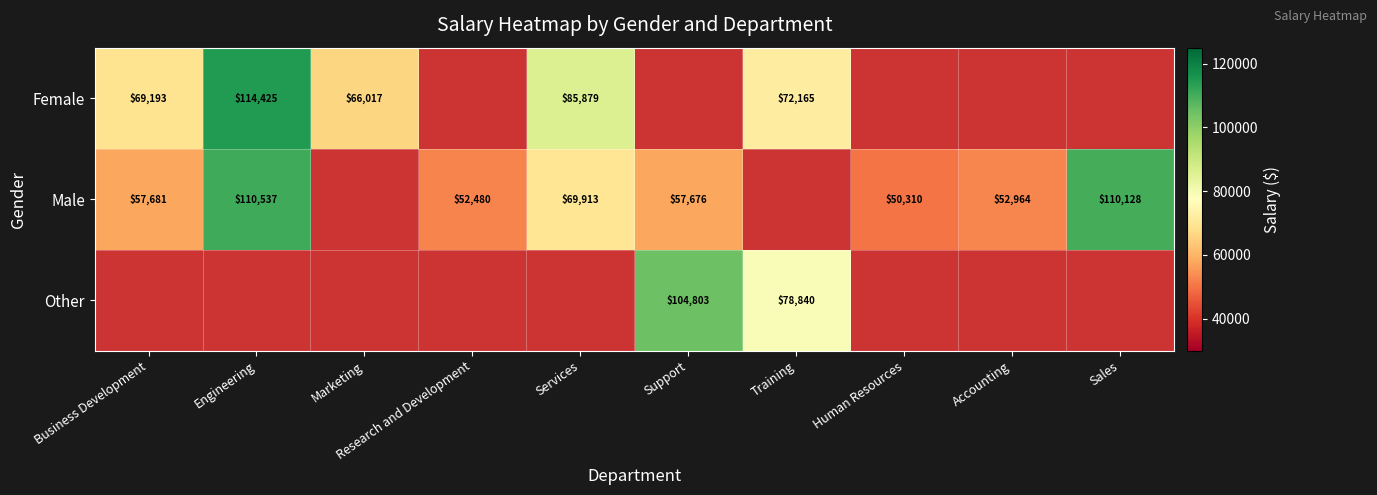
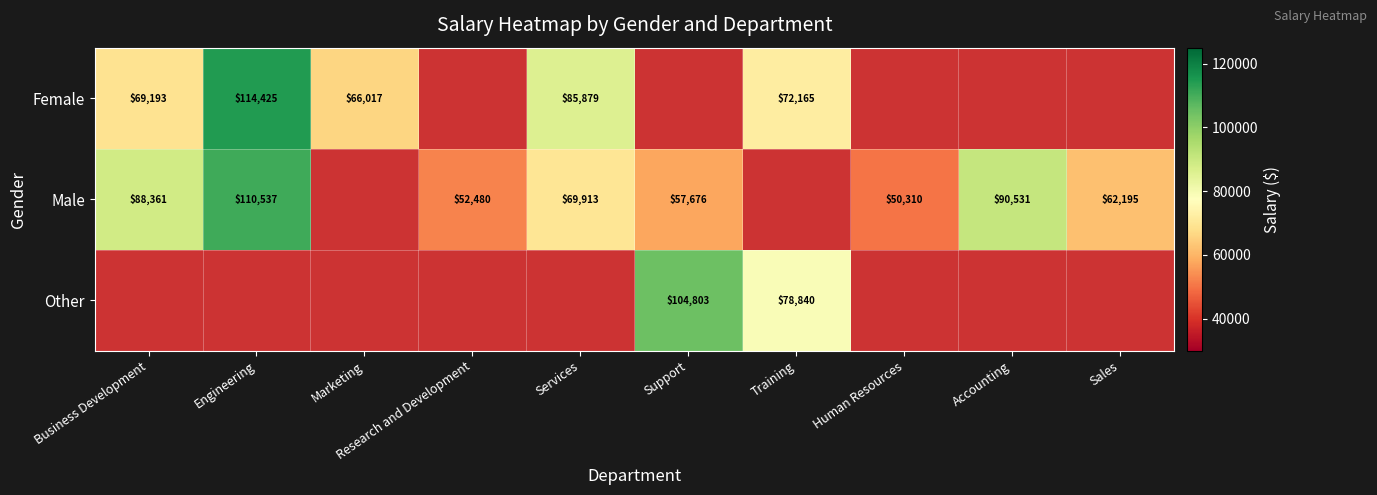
Male, Business Development: $57,681 -> $88,361
Male, Accounting: $52,964 -> $90,531
Male, Sales: $110,128 -> $62,195
